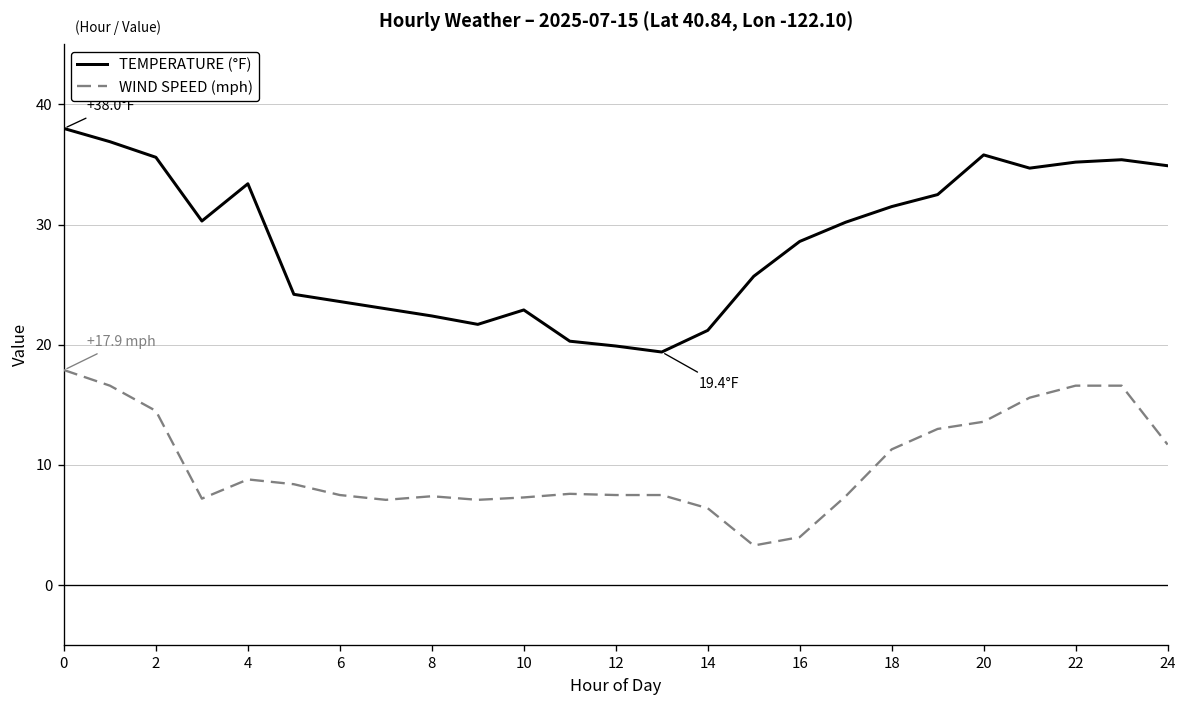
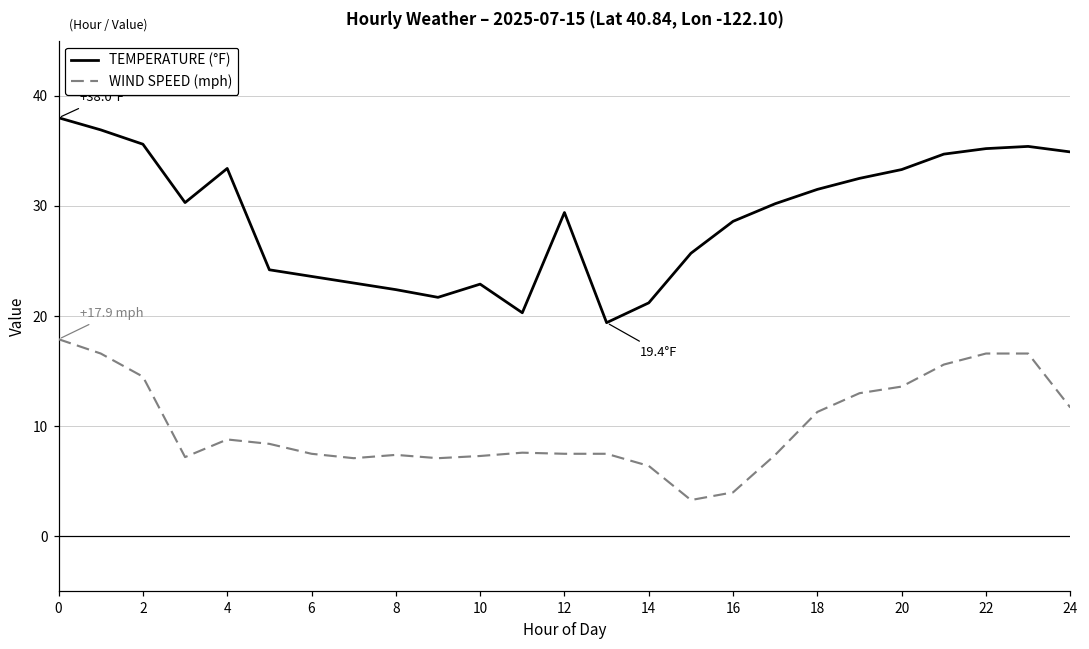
TEMPERATURE (°F), 12: 19.9 -> 29.4
TEMPERATURE (°F), 20: 35.8 -> 33.3
